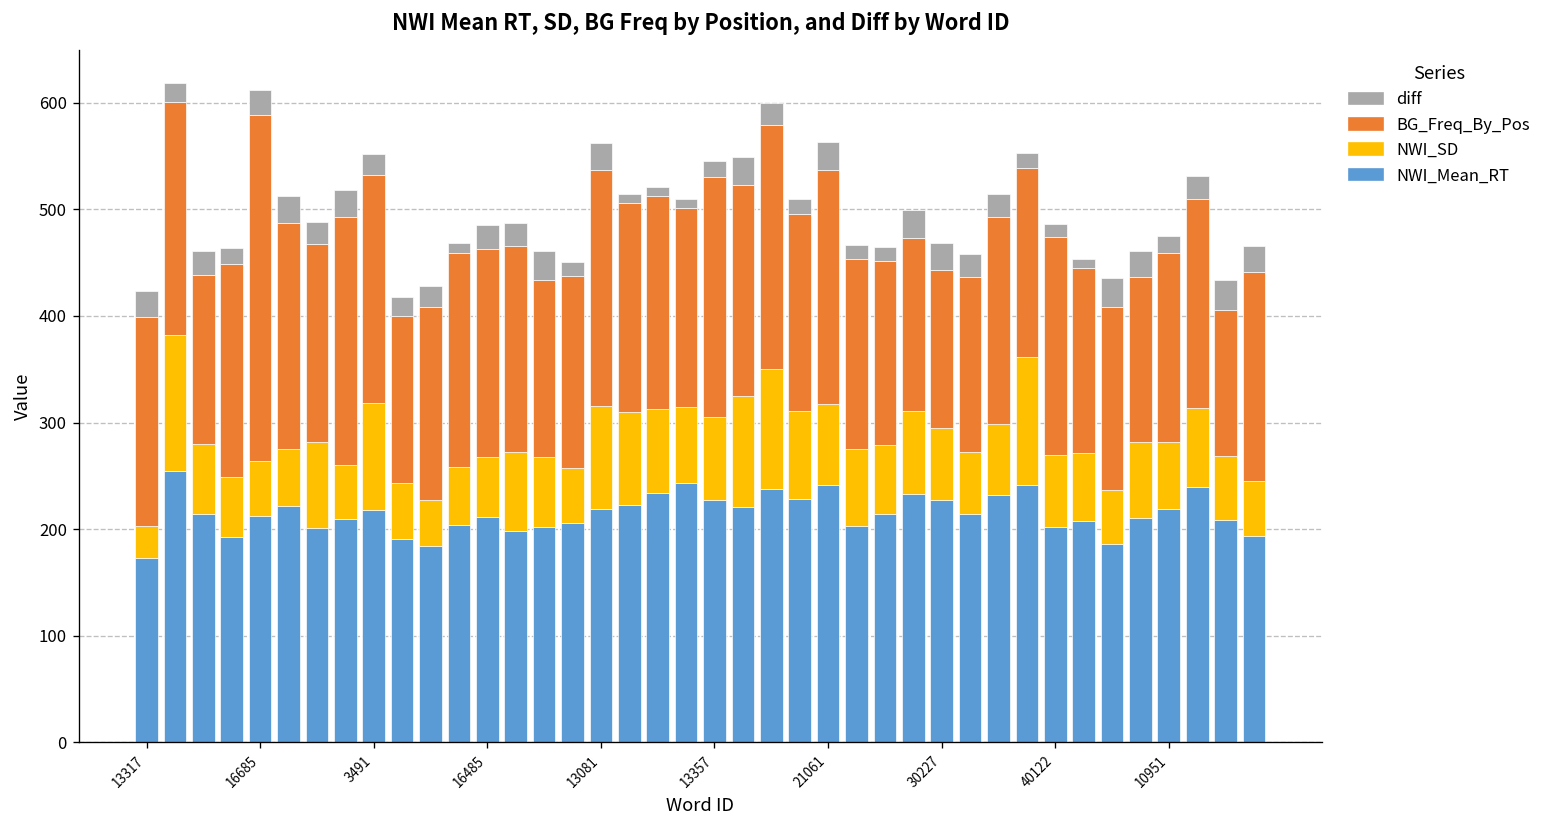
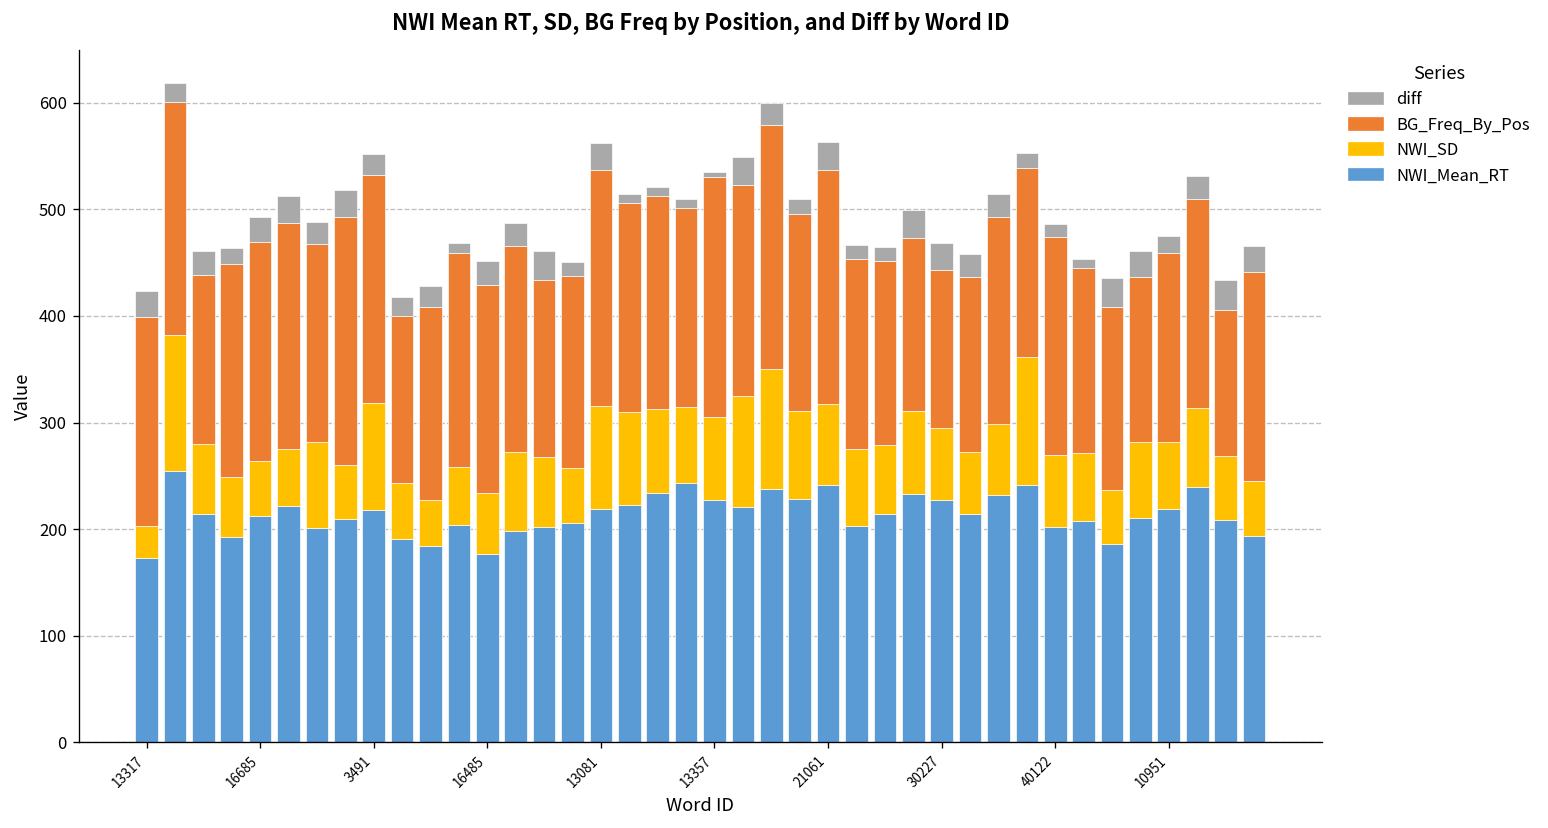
BG_Freq_By_Pos, 16685: 320 -> 210
NWI_Mean_RT, 16485: 210 -> 180
diff, 13357: 10 -> 0
